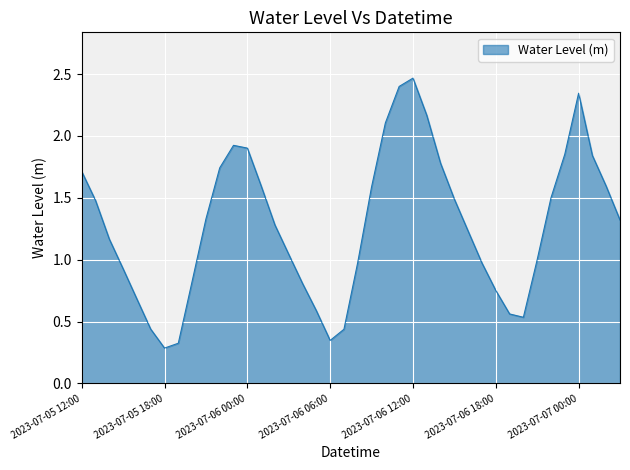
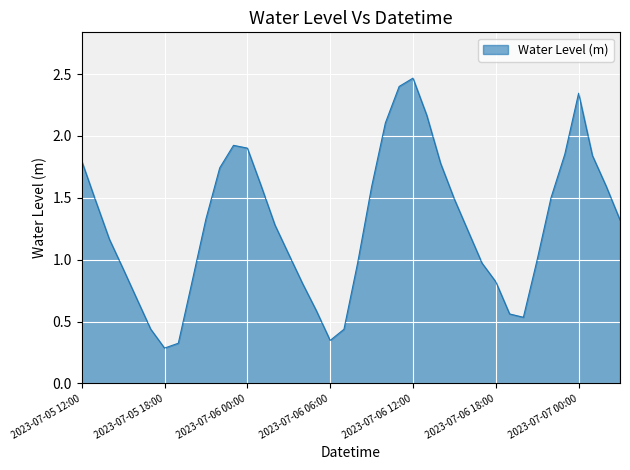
2023-07-05 12:00: 1.71 -> 1.80
2023-07-06 18:00: 0.75 -> 0.82
